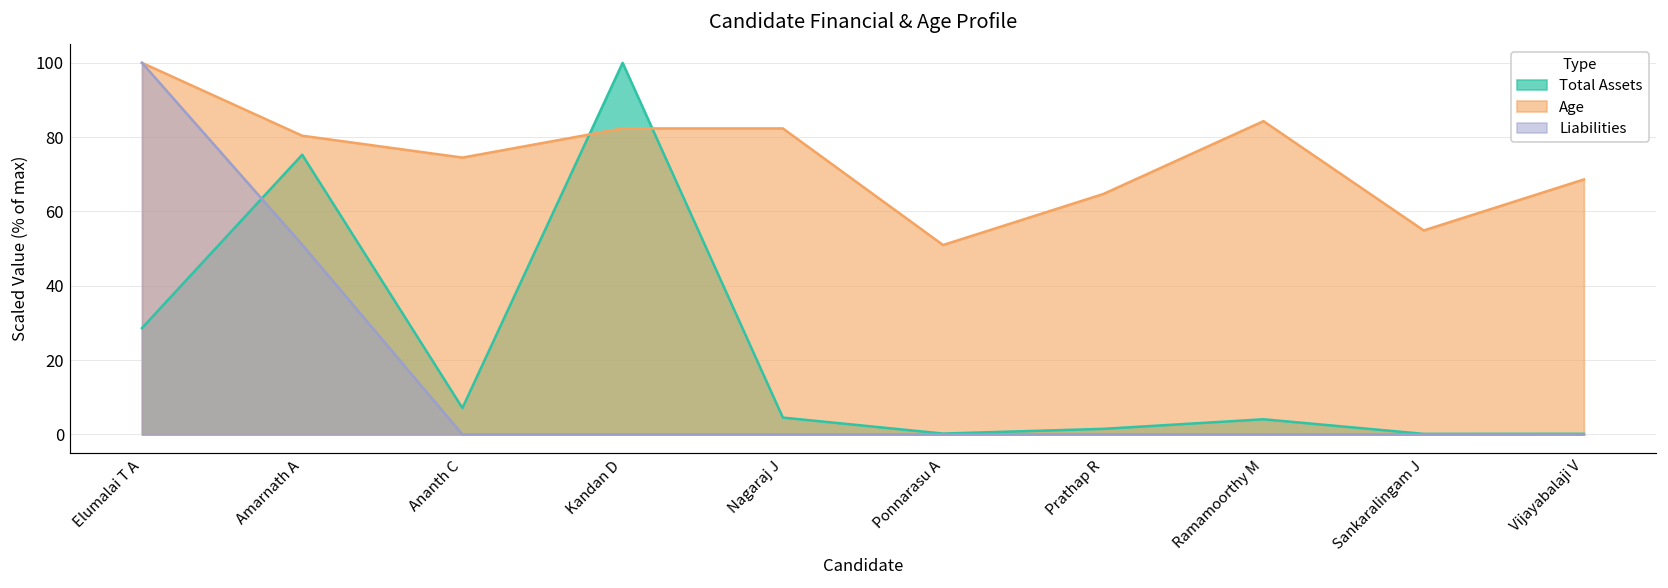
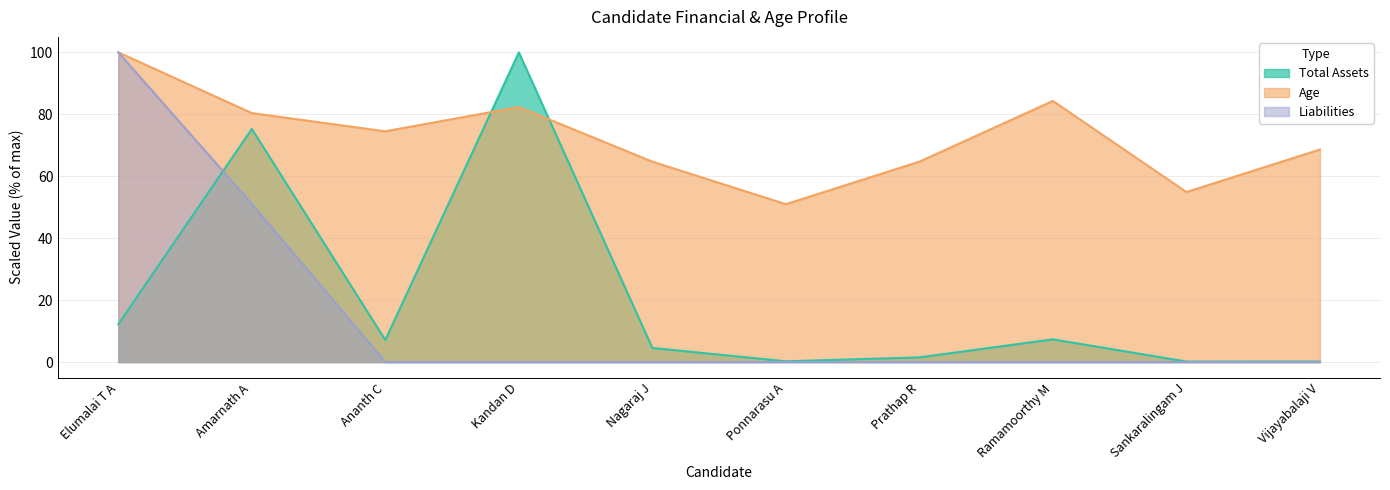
Total Assets, Elumalai T A: 29 -> 12
Age, Nagaraj J: 82 -> 65
Total Assets, Ramamoorthy M: 4 -> 7
